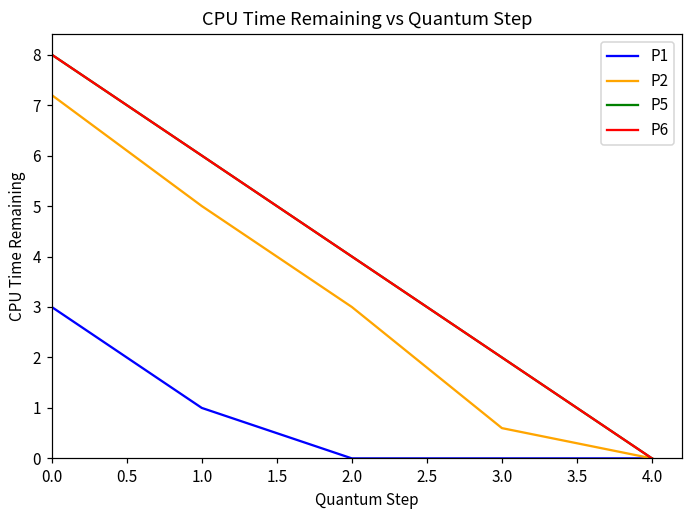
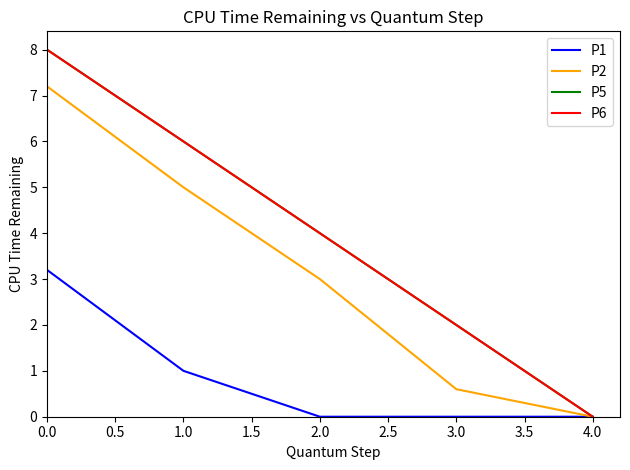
P1, 0.0: 3.0 -> 3.2
